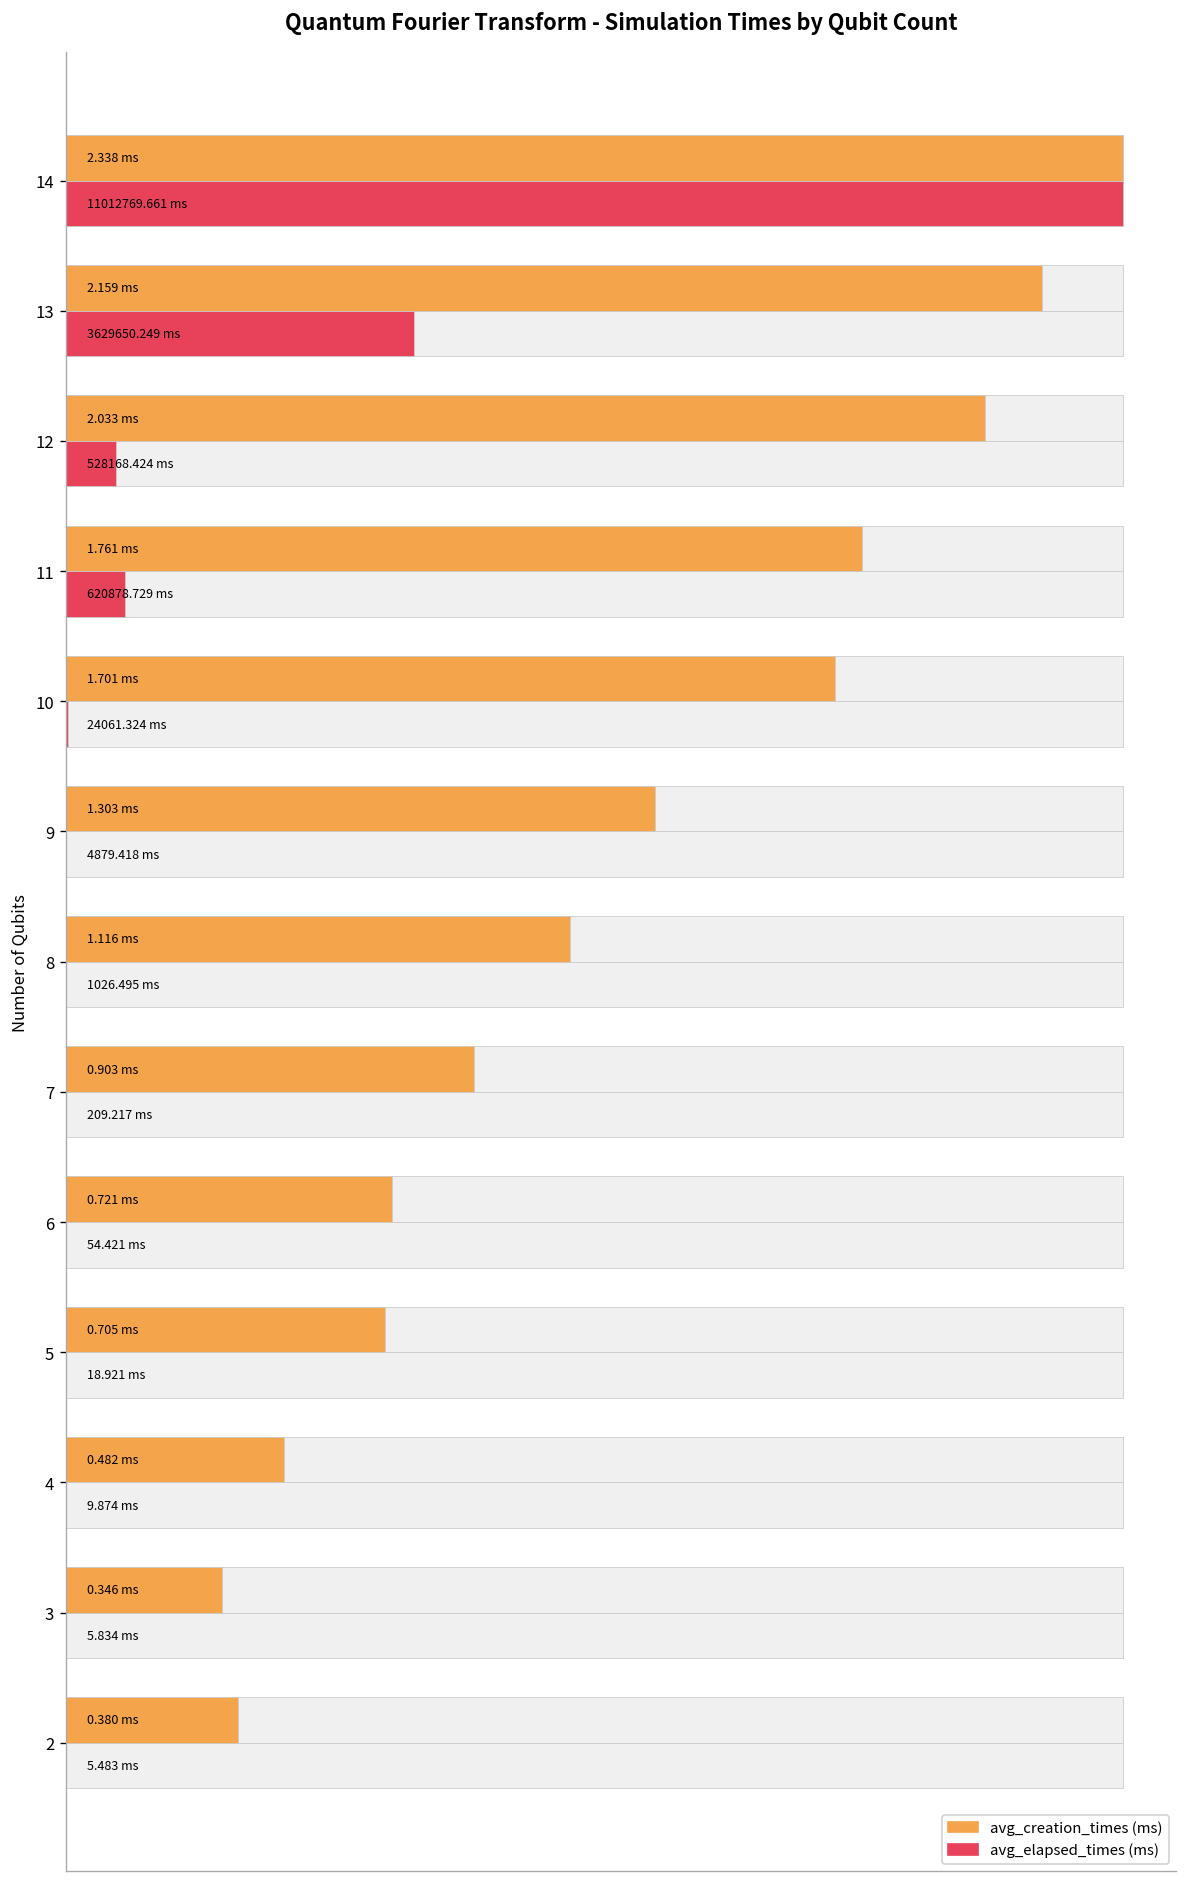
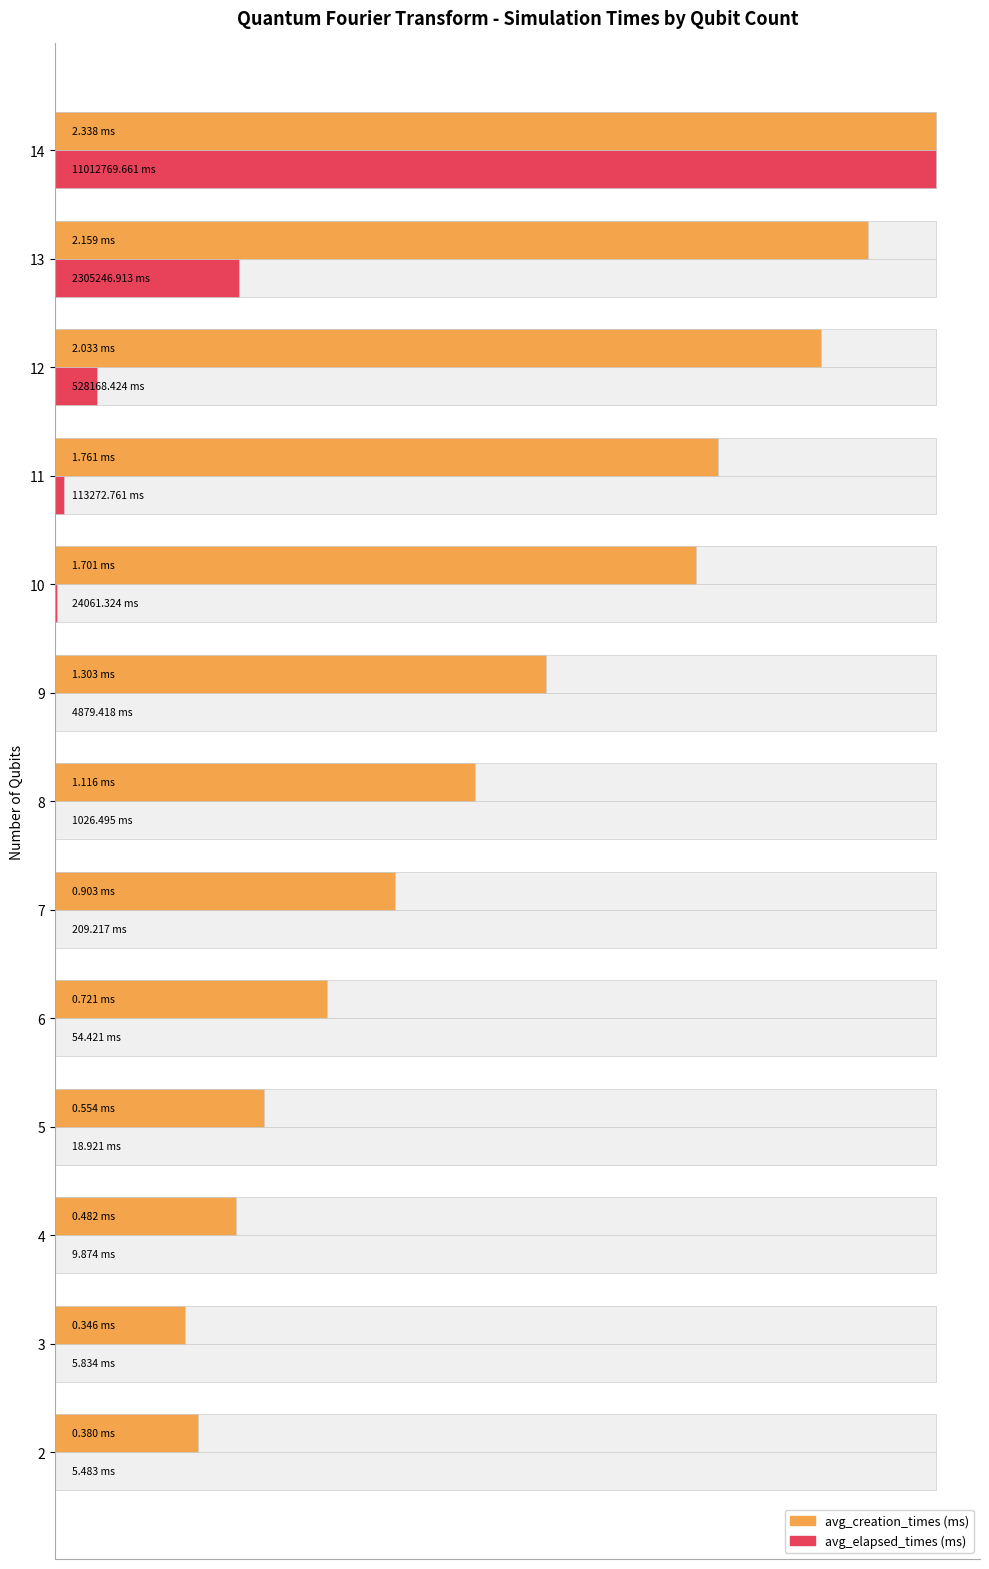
avg_elapsed_times (ms), 13: 3629650.249 -> 2305246.913
avg_elapsed_times (ms), 11: 620878.729 -> 113272.761
avg_creation_times (ms), 5: 0.705 -> 0.554
